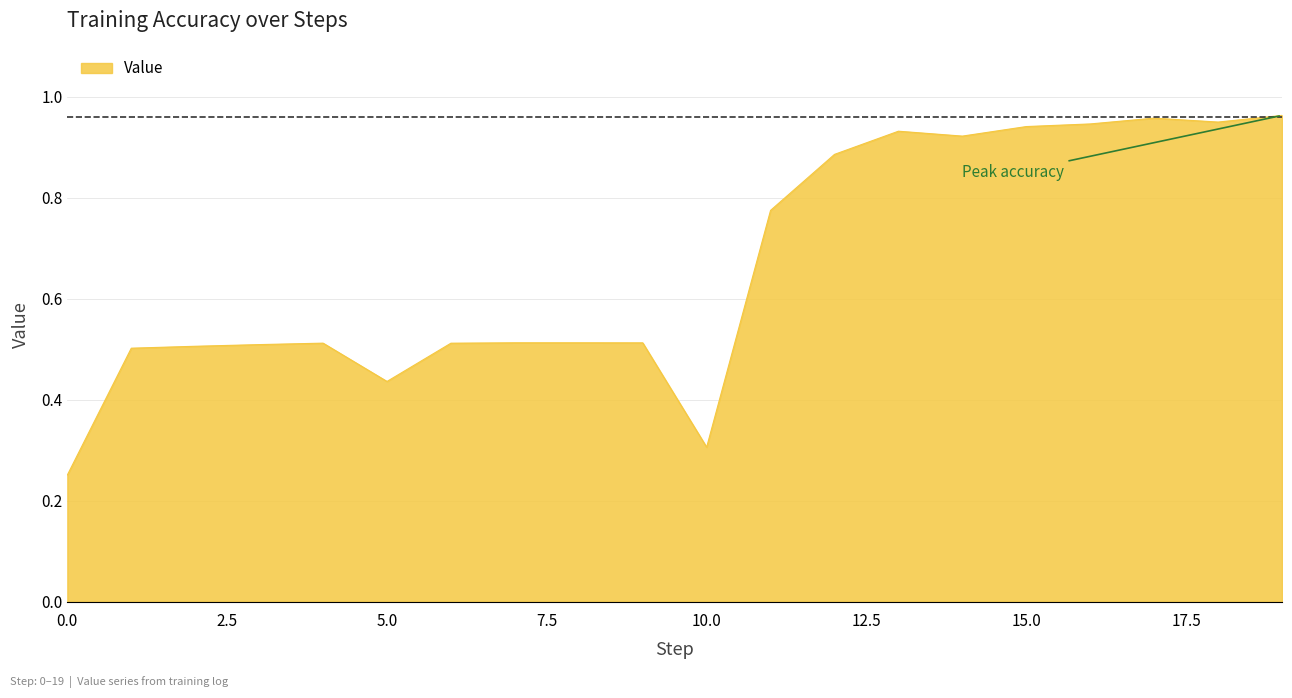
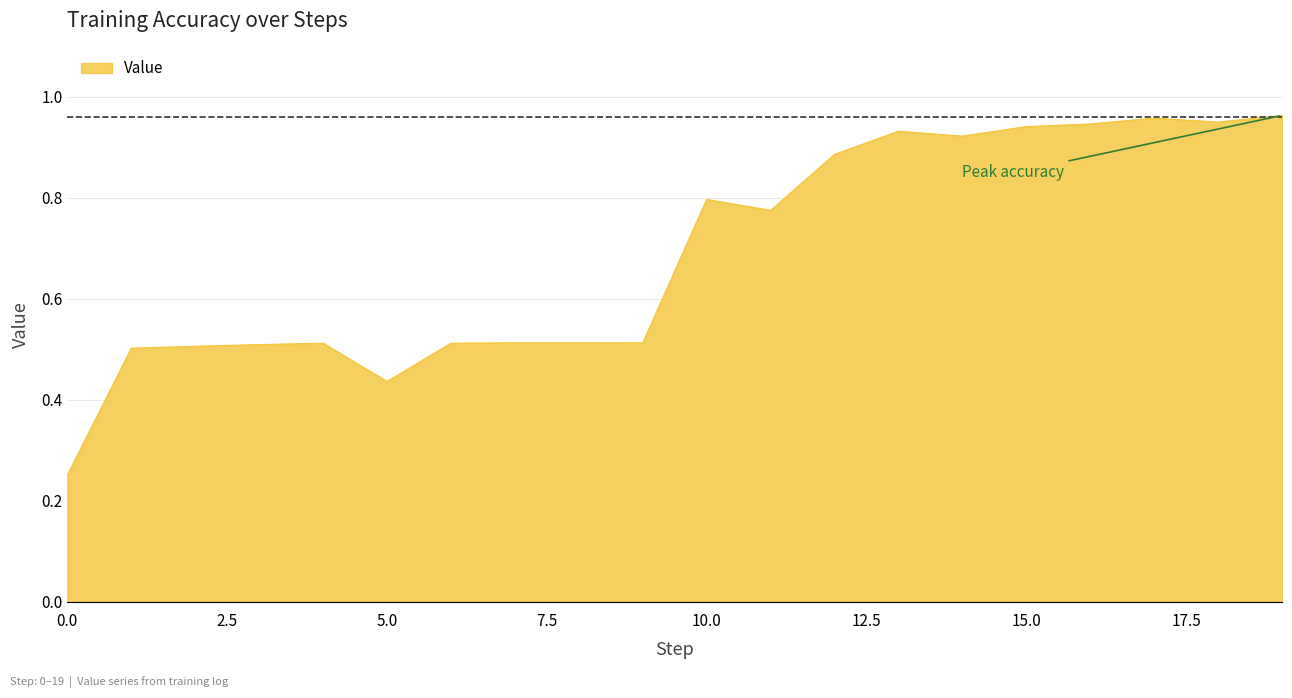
10.0: 0.31 -> 0.80
